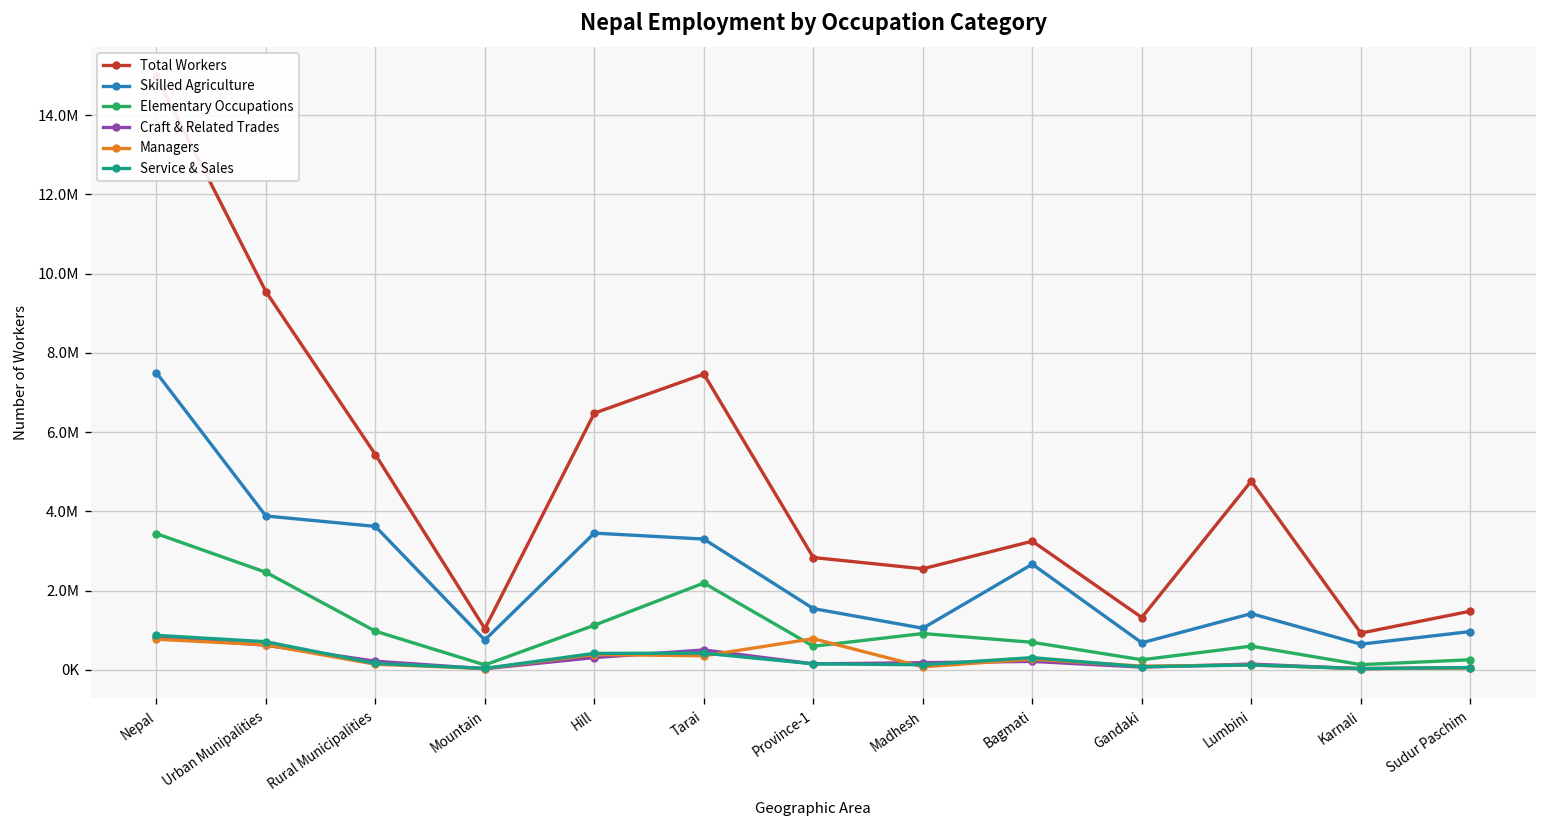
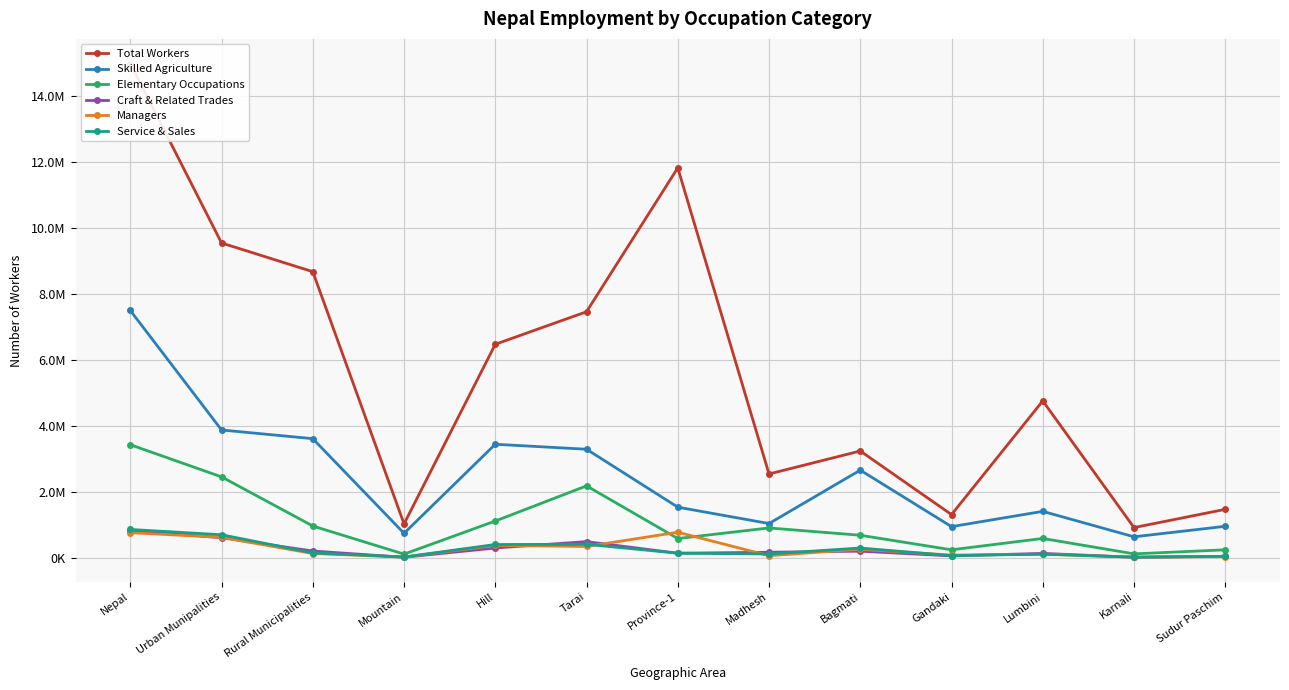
Total Workers, Rural Municipalities: 5400000 -> 8700000
Total Workers, Province-1: 2800000 -> 11800000
Skilled Agriculture, Gandaki: 700000 -> 1000000
